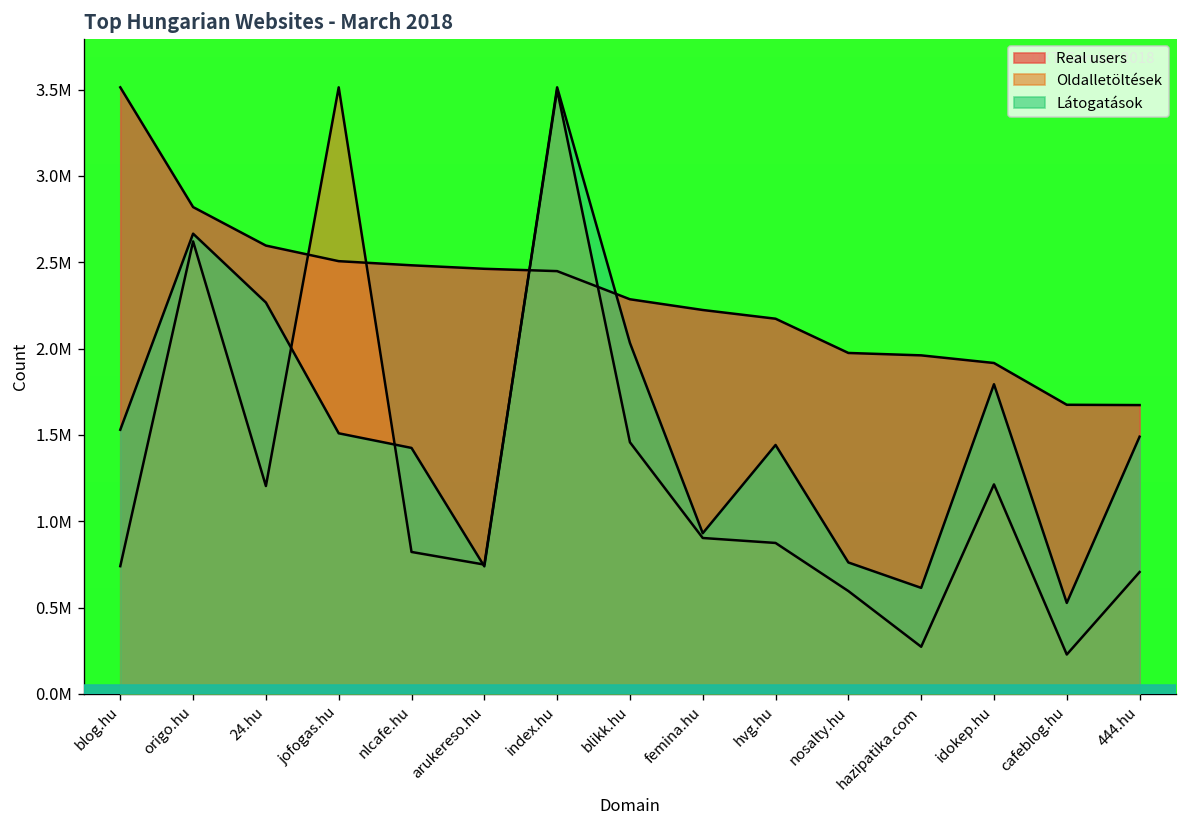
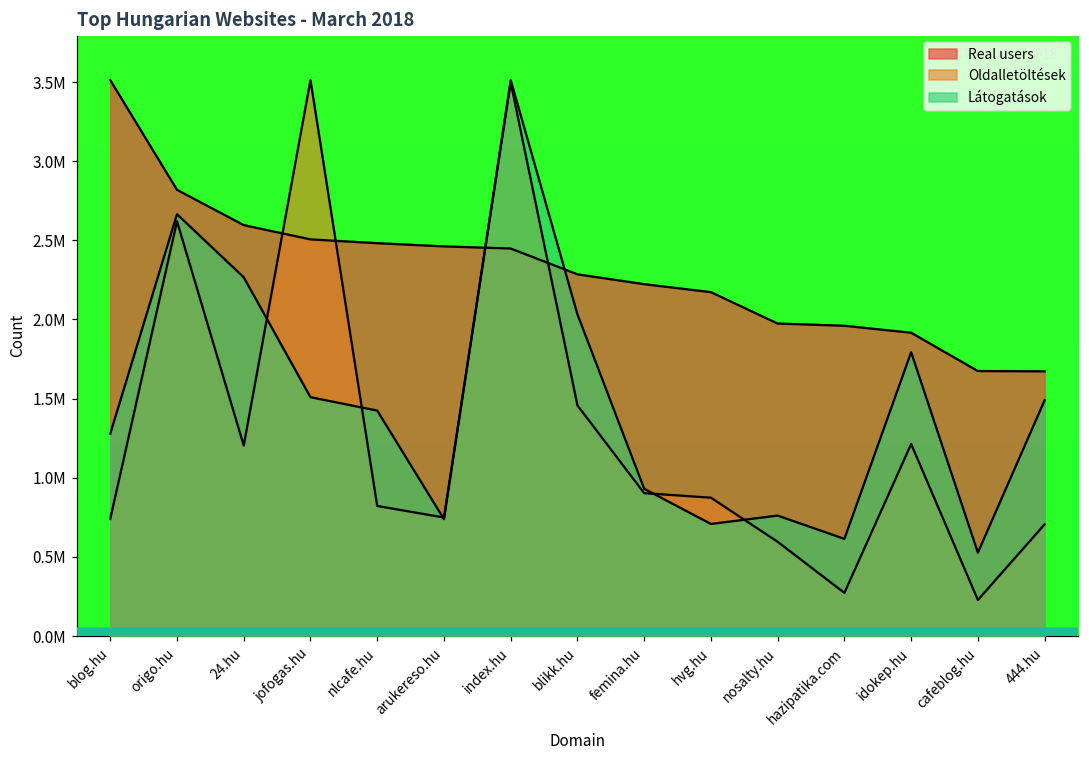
Látogatások, blog.hu: 1530000 -> 1280000
Látogatások, hvg.hu: 1440000 -> 710000
